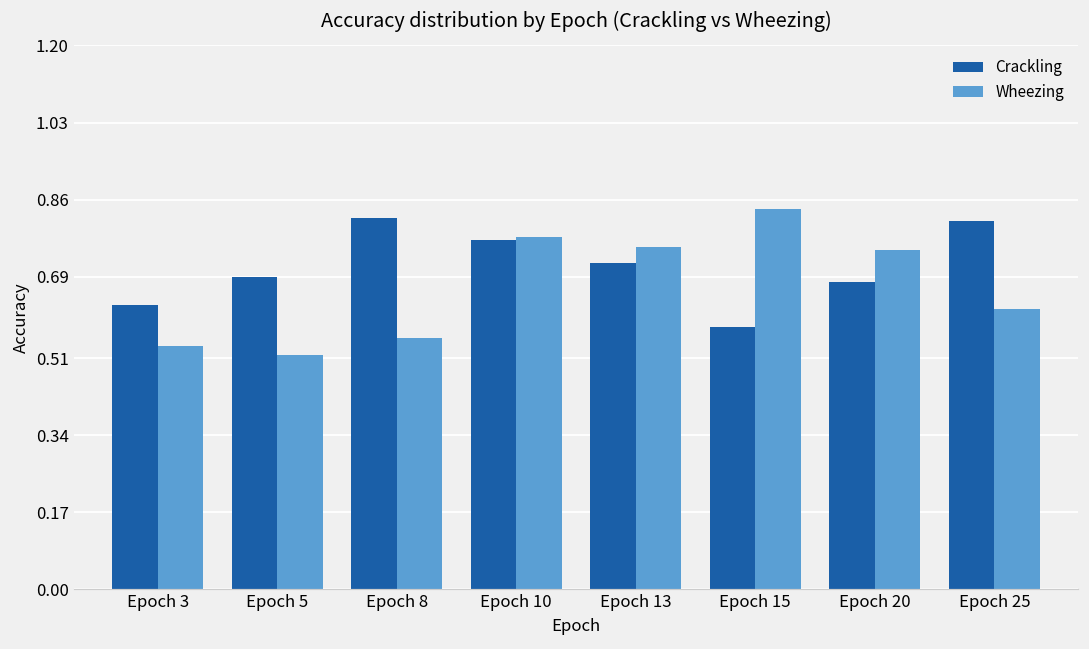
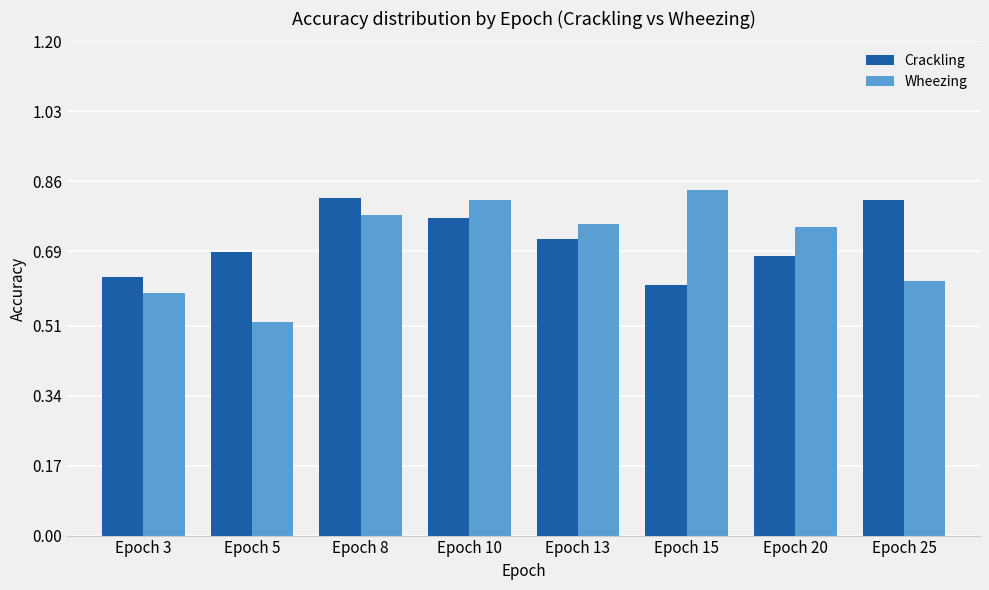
Wheezing, Epoch 3: 0.54 -> 0.59
Wheezing, Epoch 8: 0.55 -> 0.78
Wheezing, Epoch 10: 0.78 -> 0.81
Crackling, Epoch 15: 0.58 -> 0.61
